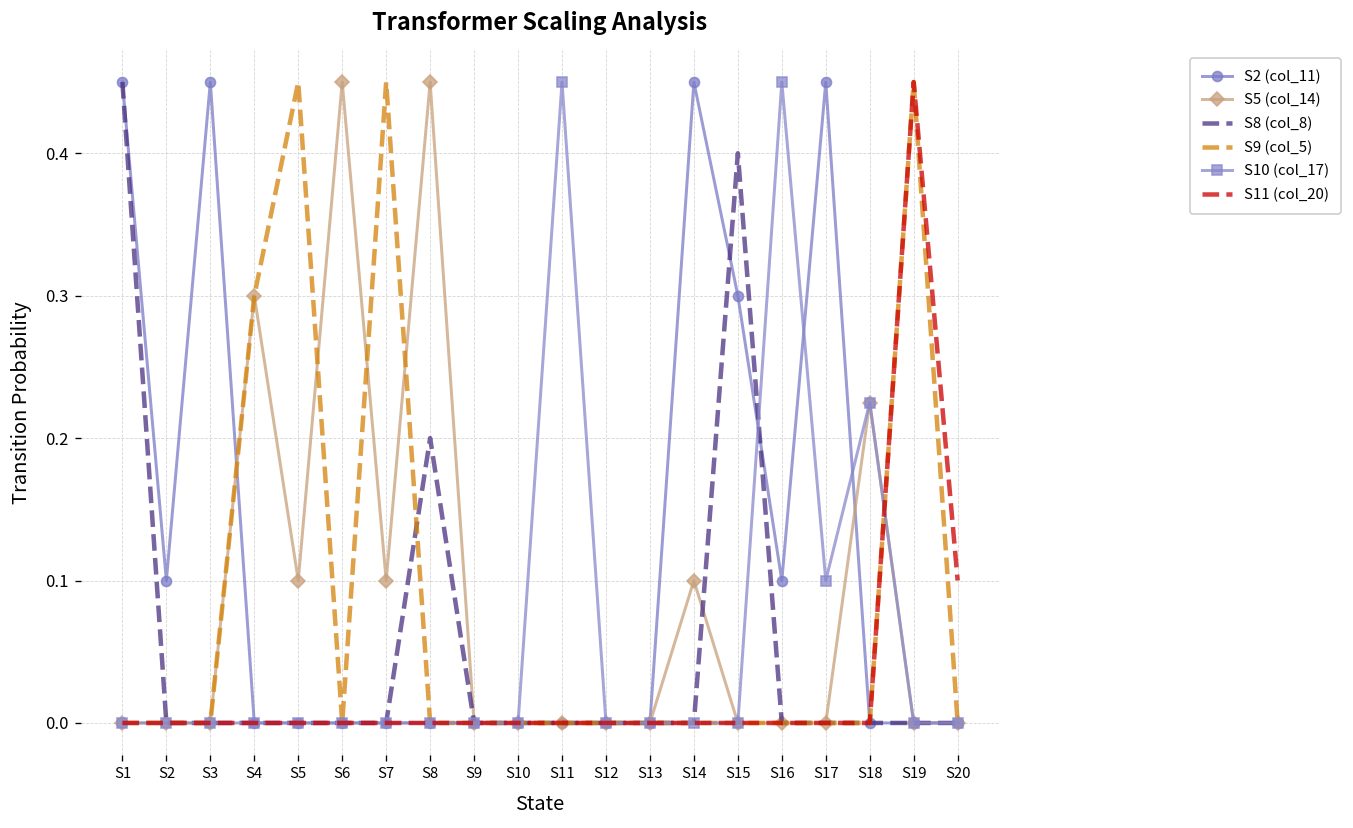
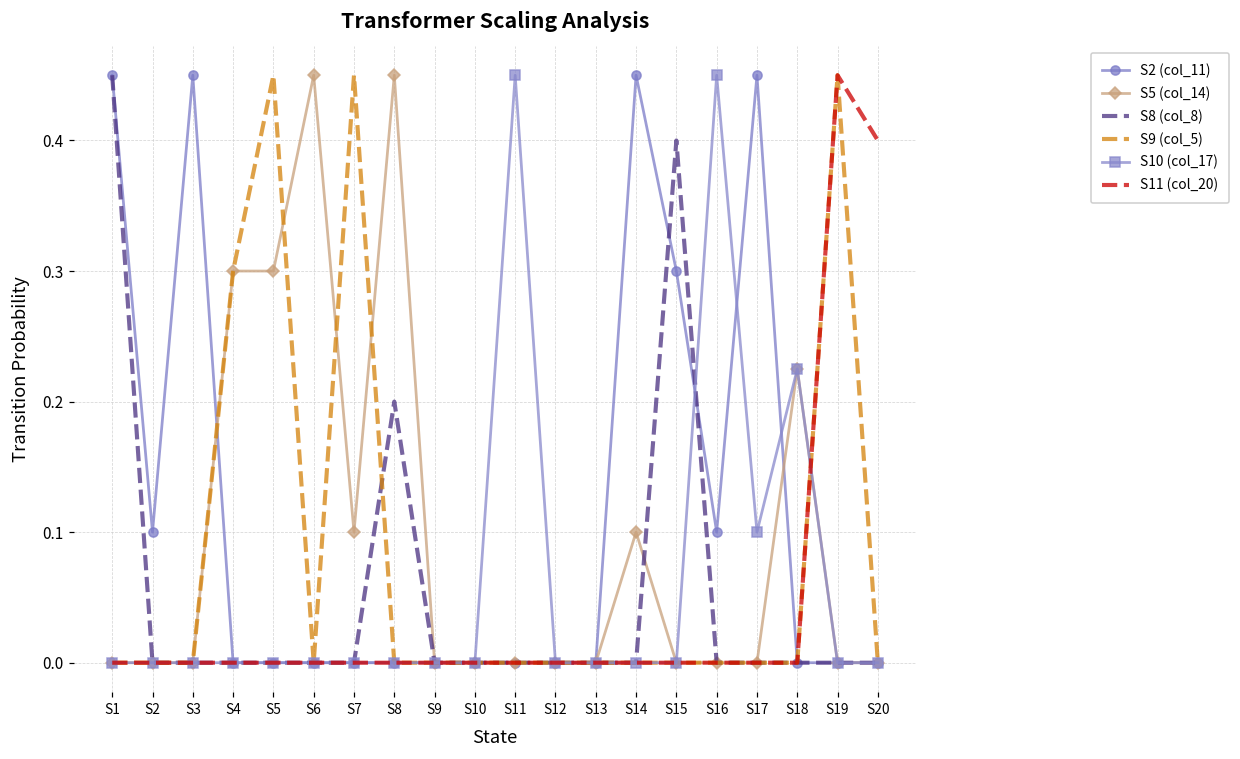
S5 (col_14), S5: 0.1 -> 0.3
S11 (col_20), S20: 0.1 -> 0.4
